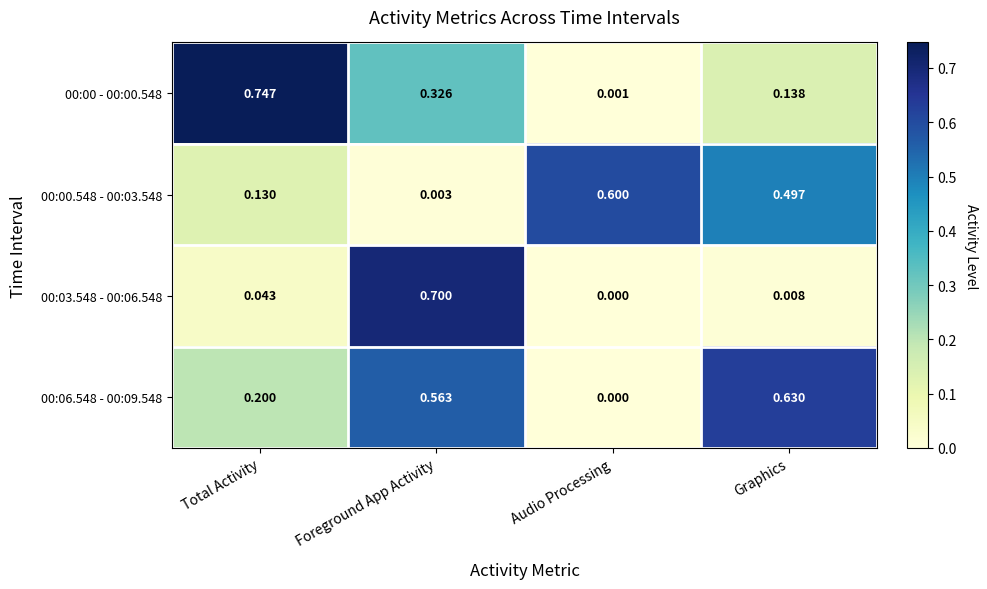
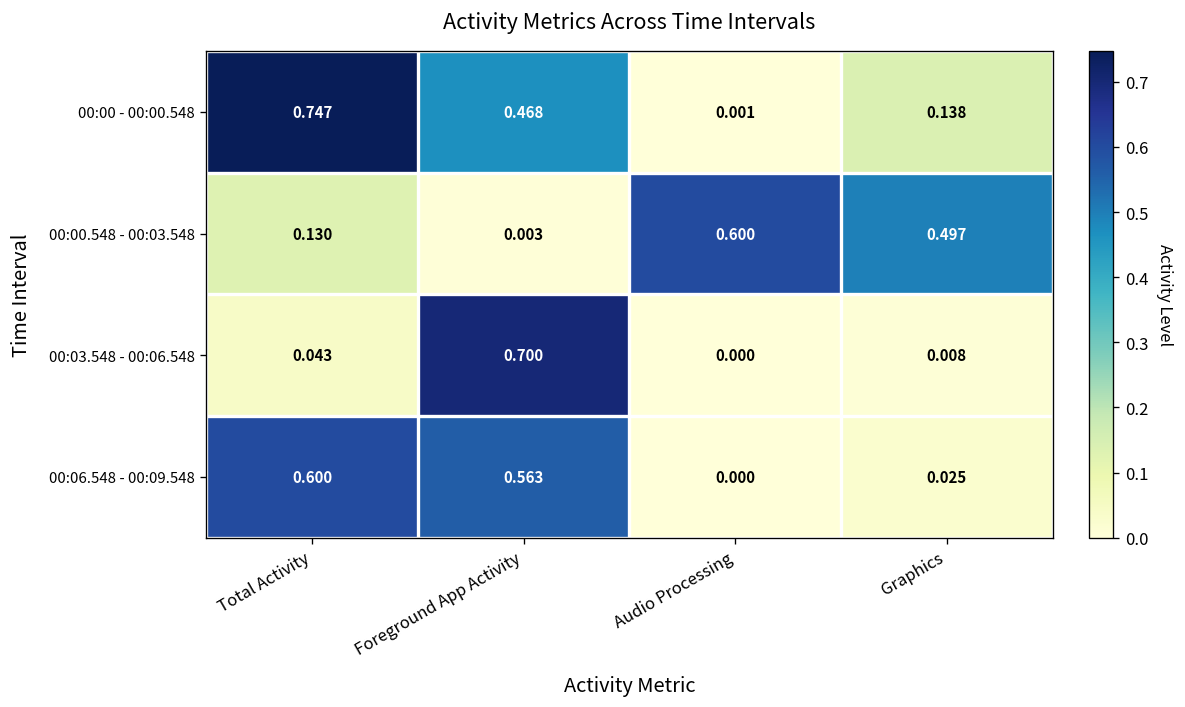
00:00 - 00:00.548, Foreground App Activity: 0.326 -> 0.468
00:06.548 - 00:09.548, Total Activity: 0.200 -> 0.600
00:06.548 - 00:09.548, Graphics: 0.630 -> 0.025
